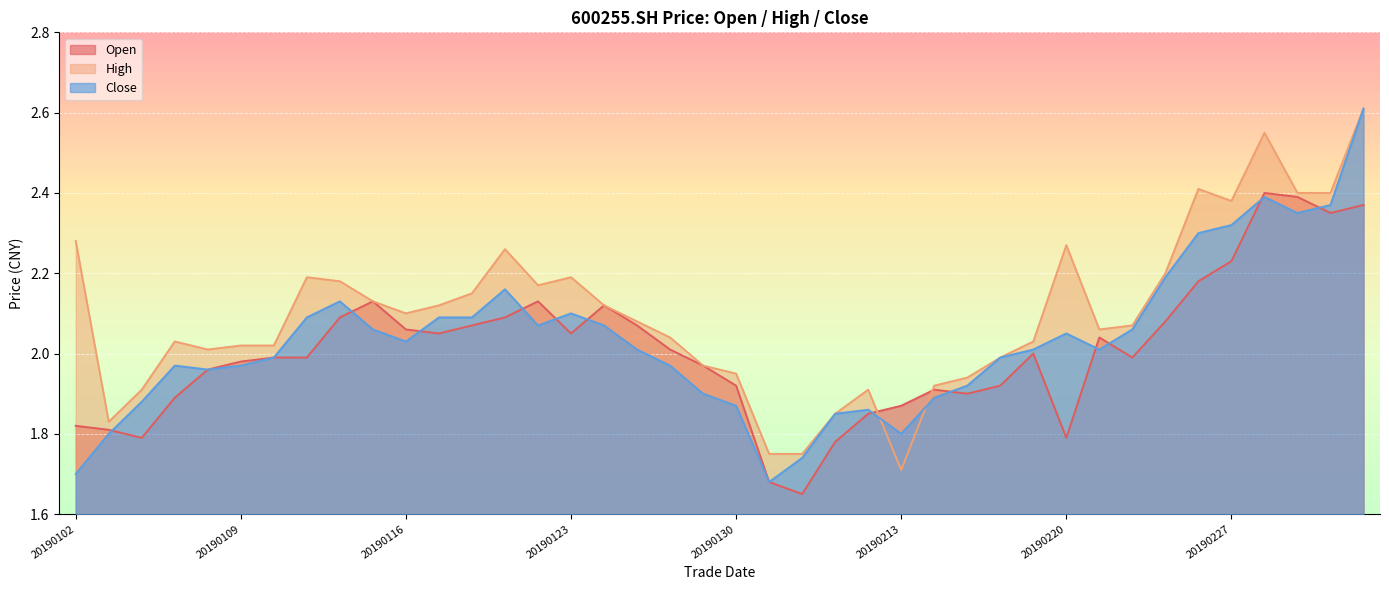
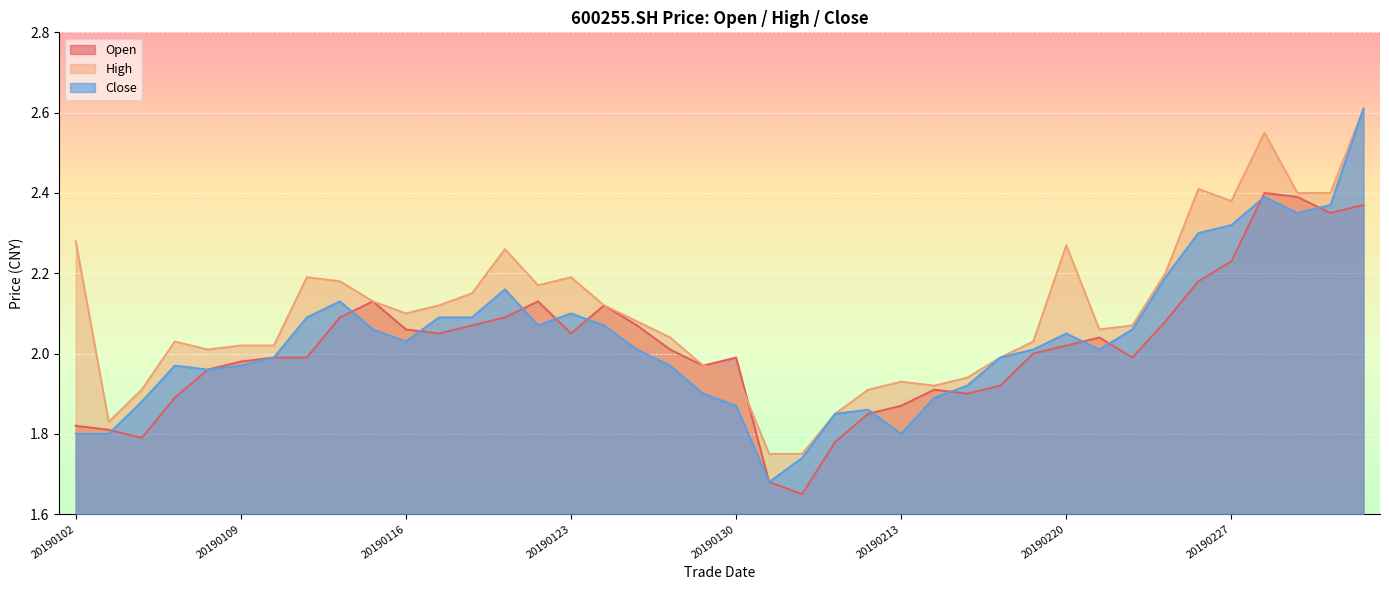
Close, 20190102: 1.7 -> 1.8
Open, 20190130: 1.92 -> 1.99
High, 20190213: 1.71 -> 1.93
Open, 20190220: 1.79 -> 2.02
